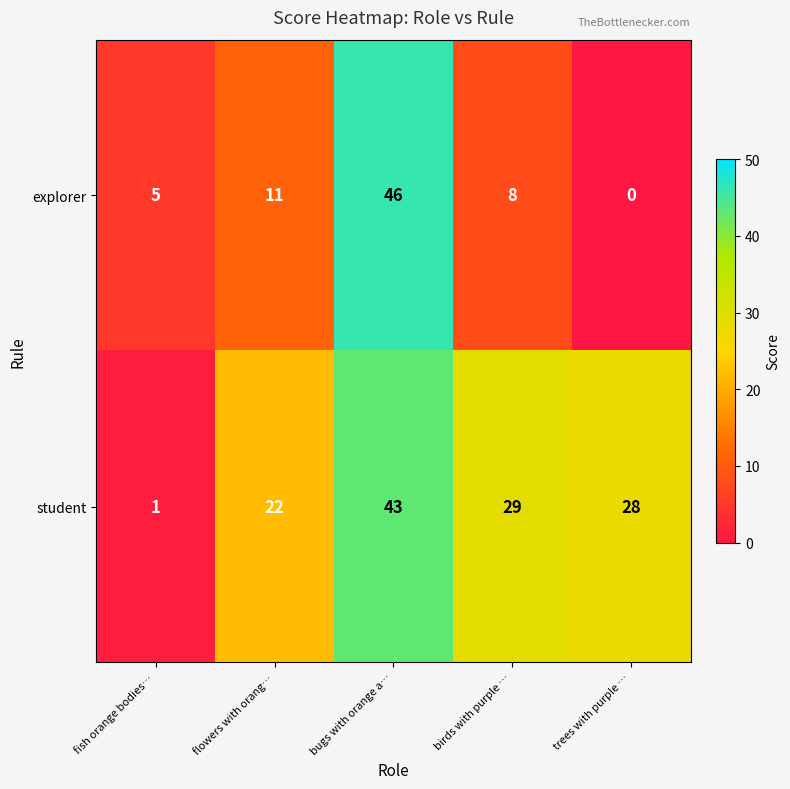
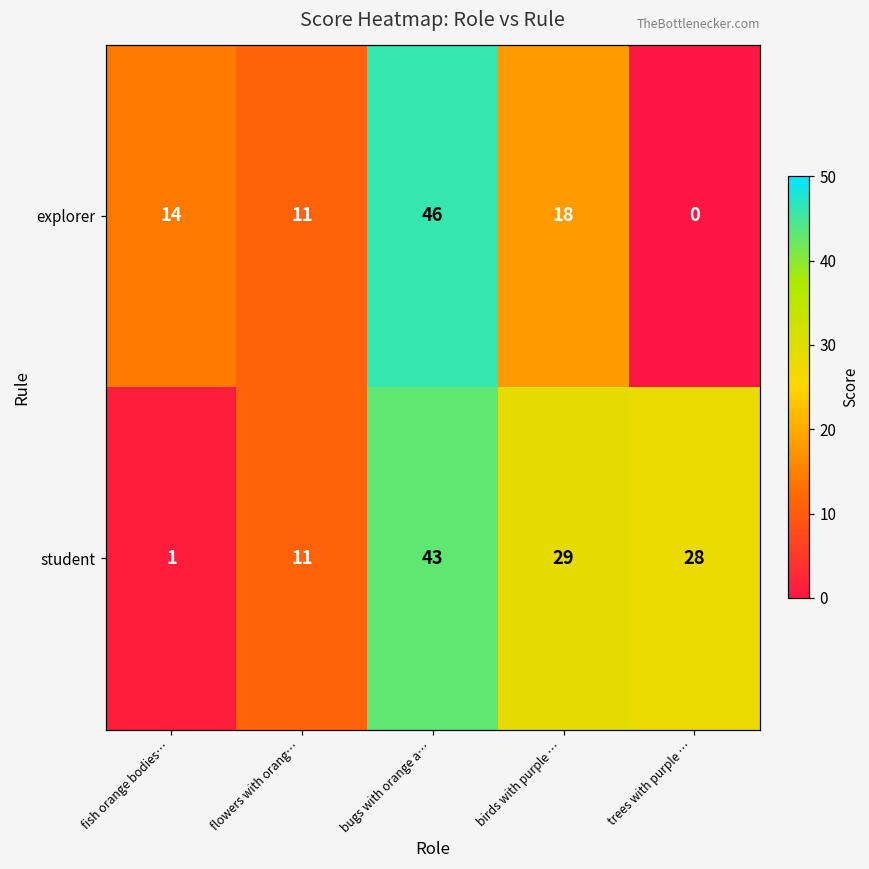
explorer, fish orange bodies…: 5 -> 14
explorer, birds with purple …: 8 -> 18
student, flowers with orang…: 22 -> 11
